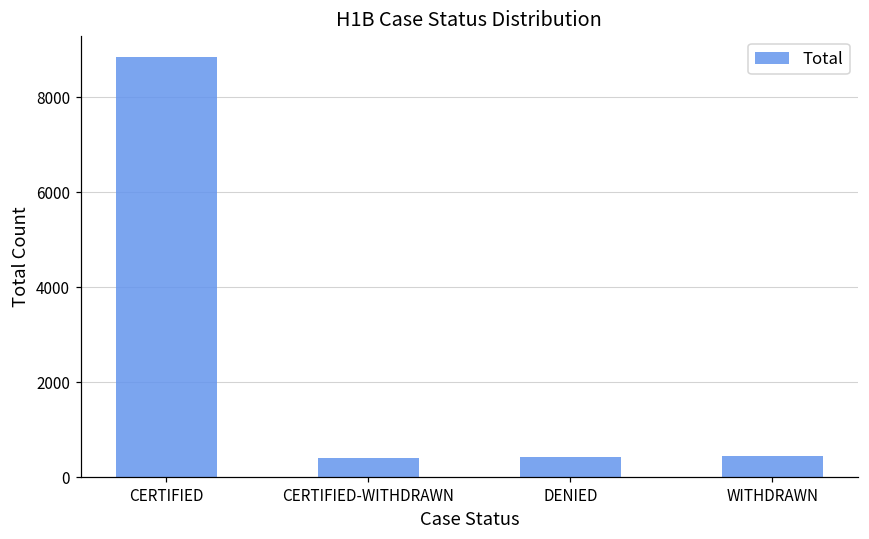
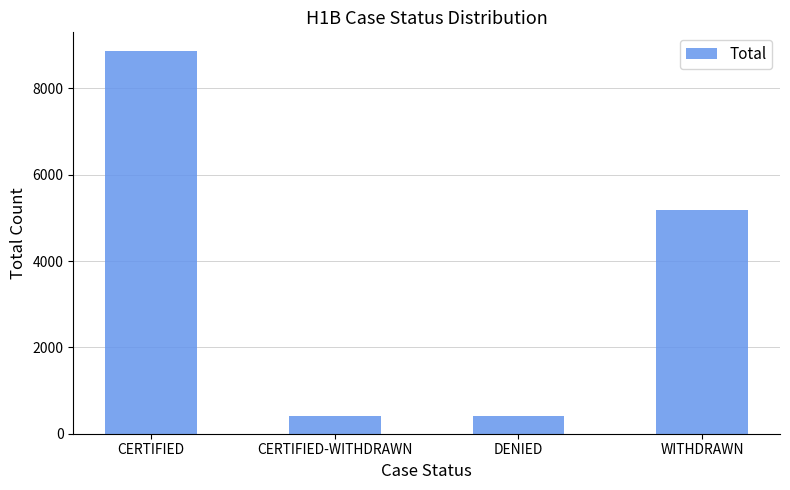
WITHDRAWN: 400 -> 5200
